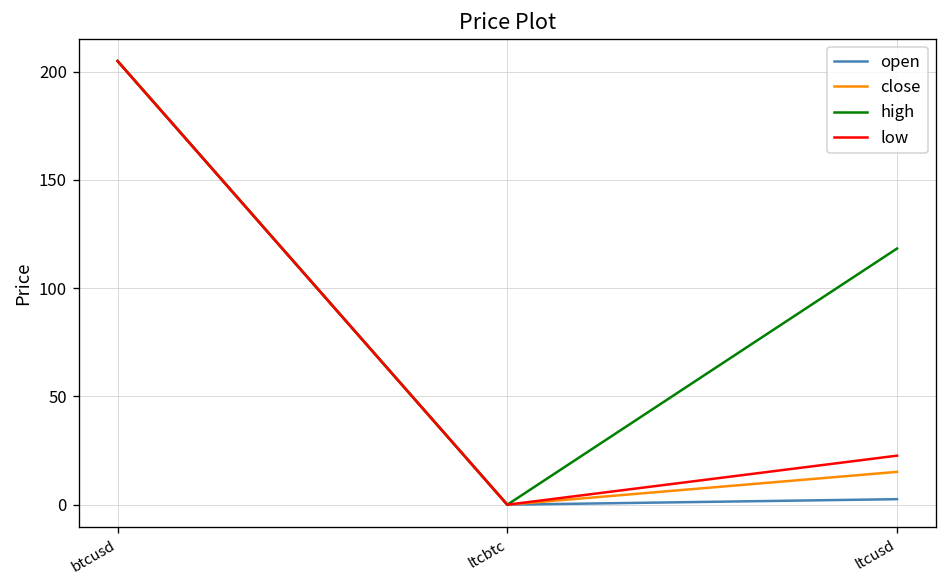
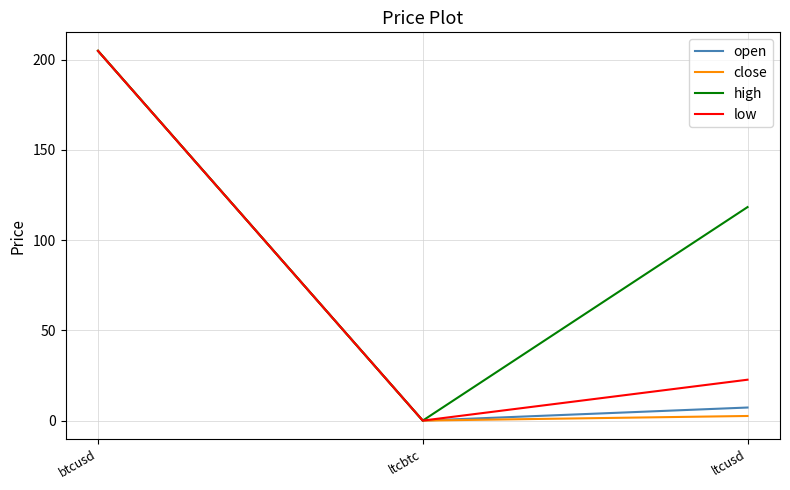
open, ltcusd: 3 -> 7
close, ltcusd: 15 -> 3
